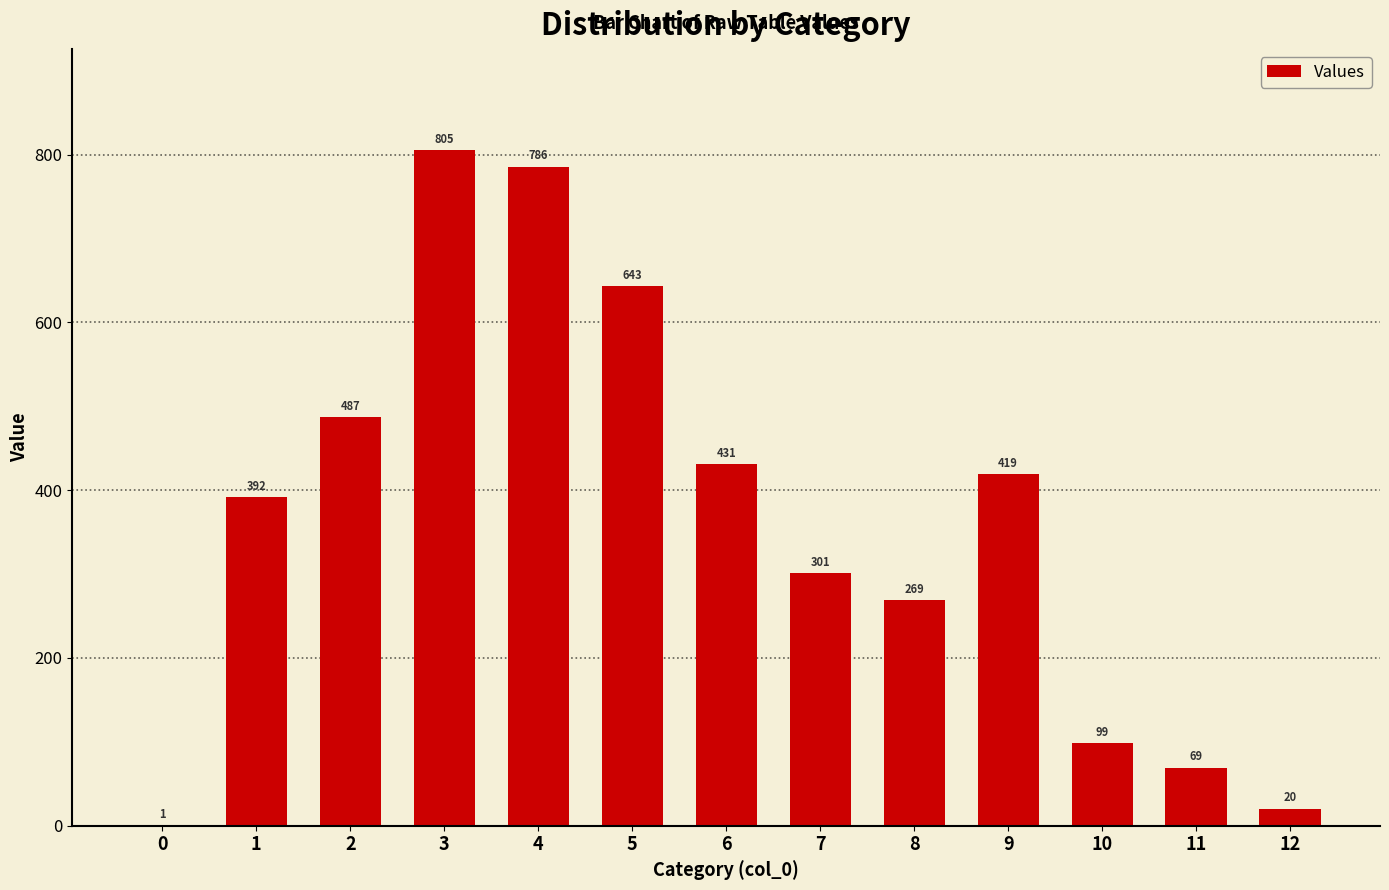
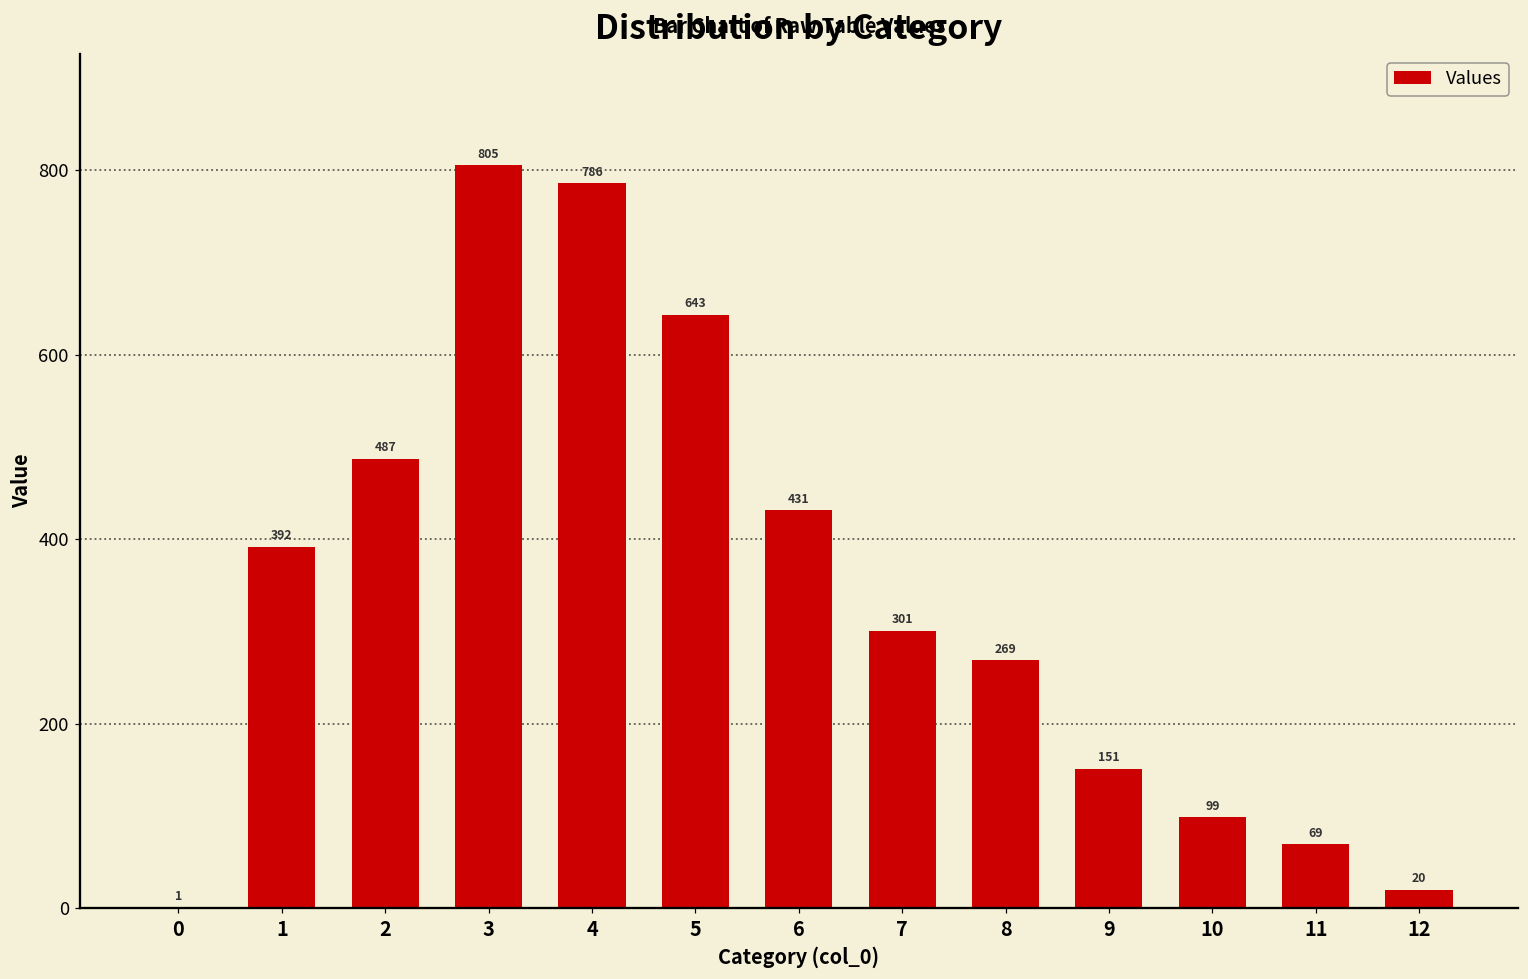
9: 419 -> 151
